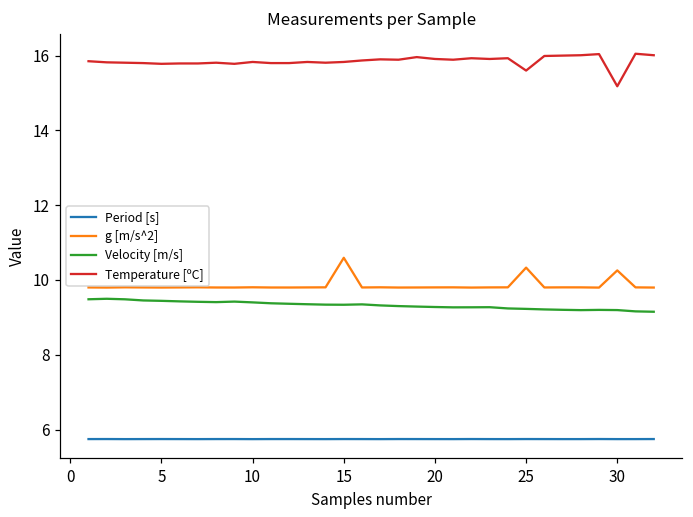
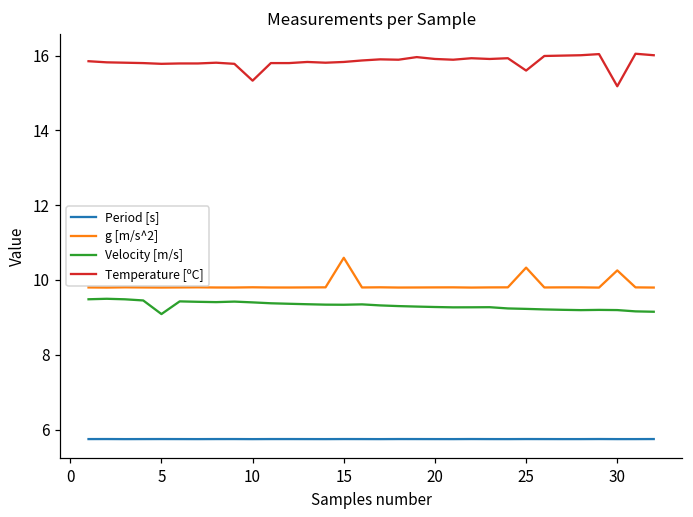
Velocity [m/s], 5: 9.4 -> 9.1
Temperature [ºC], 10: 15.8 -> 15.3
